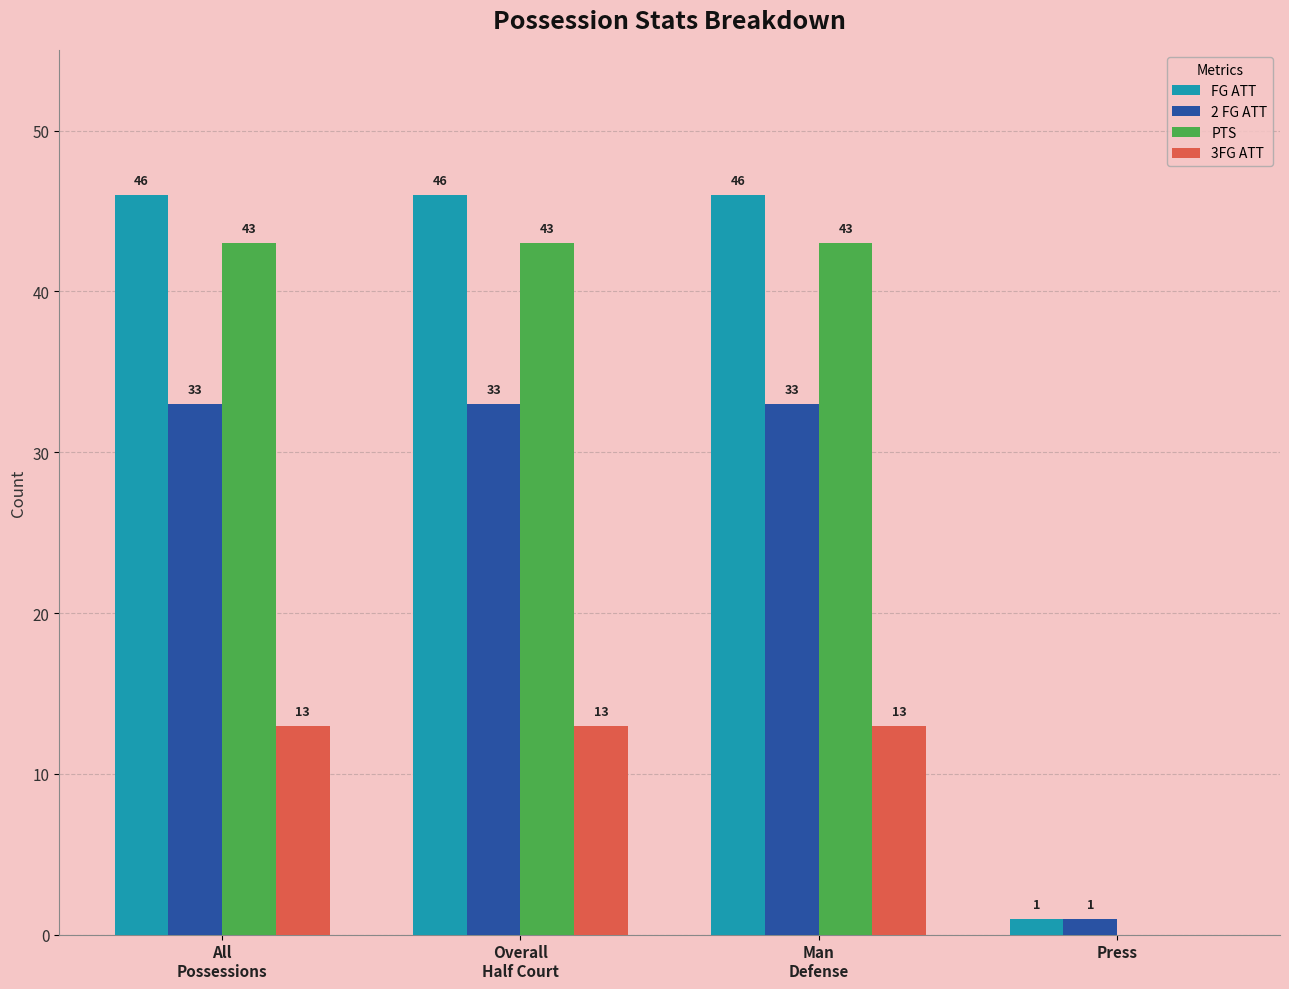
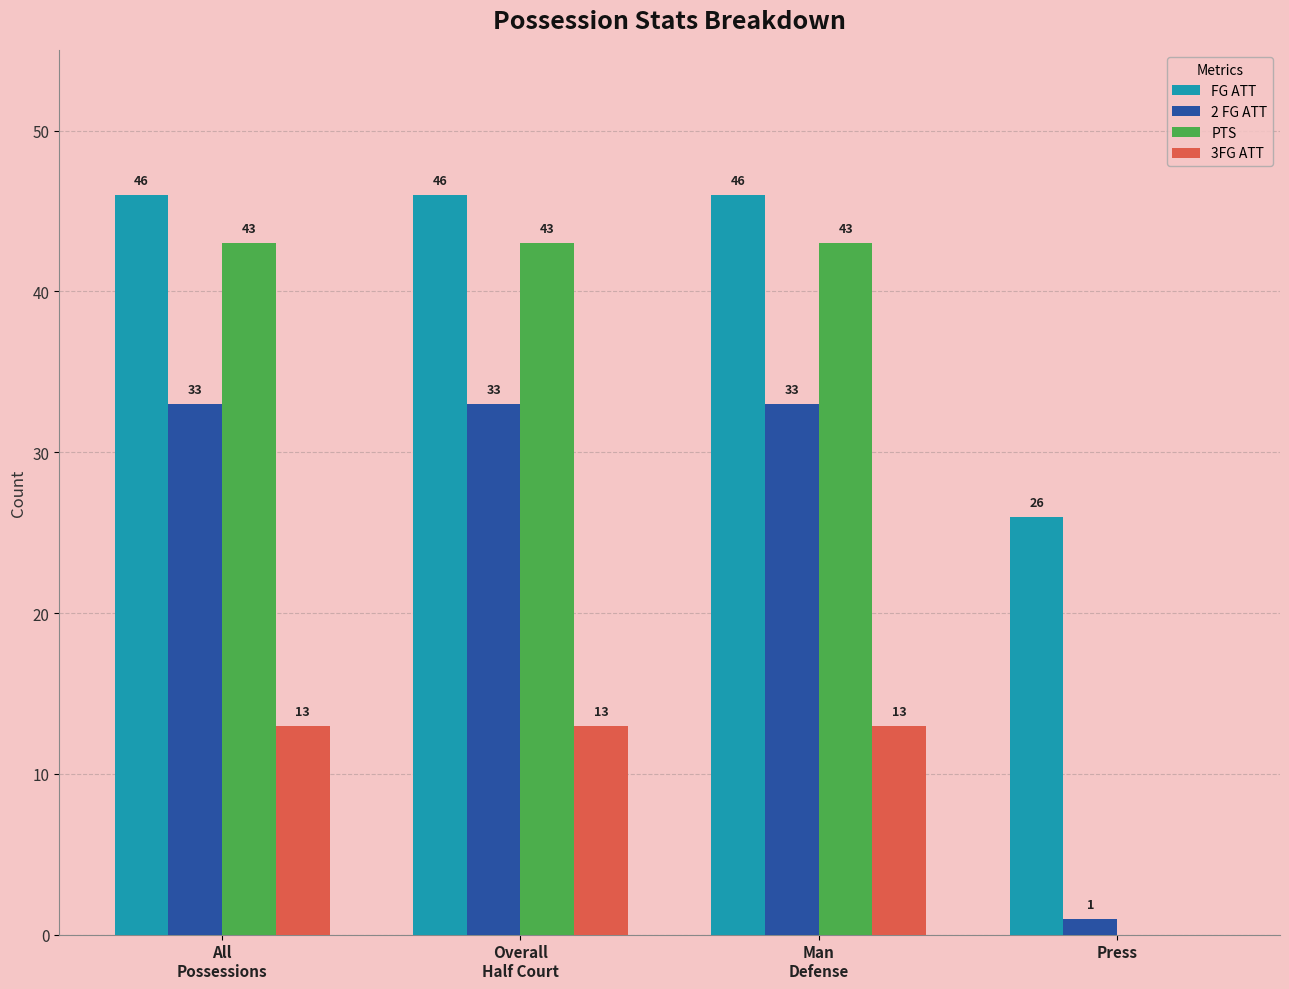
FG ATT, Press: 1 -> 26
